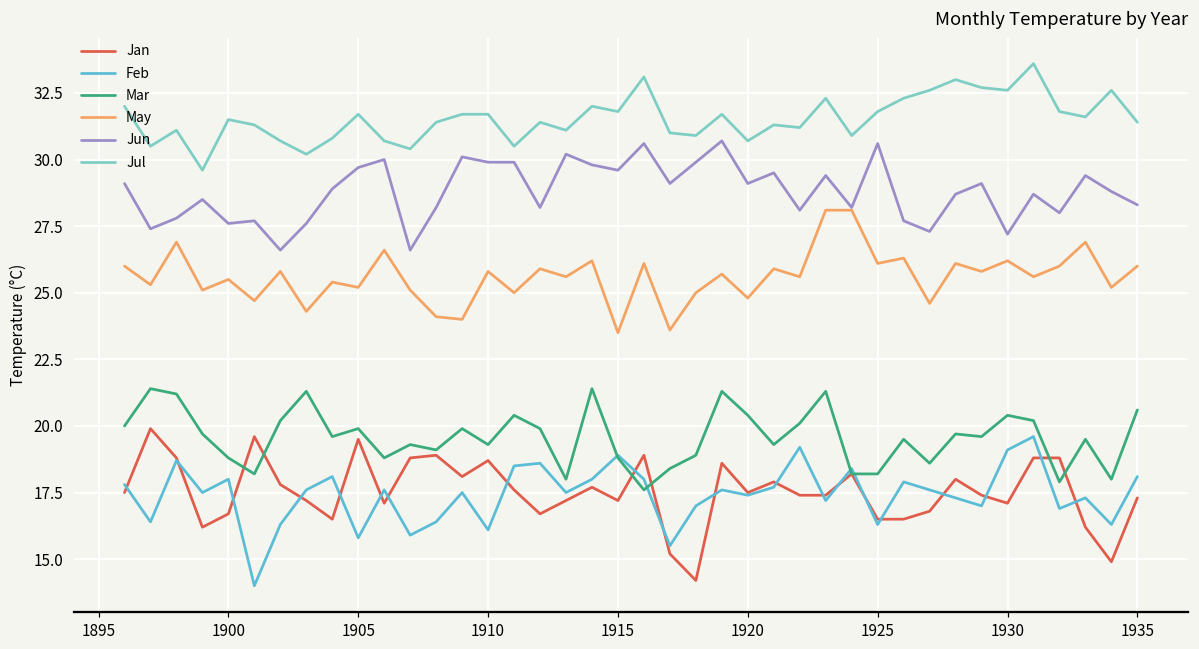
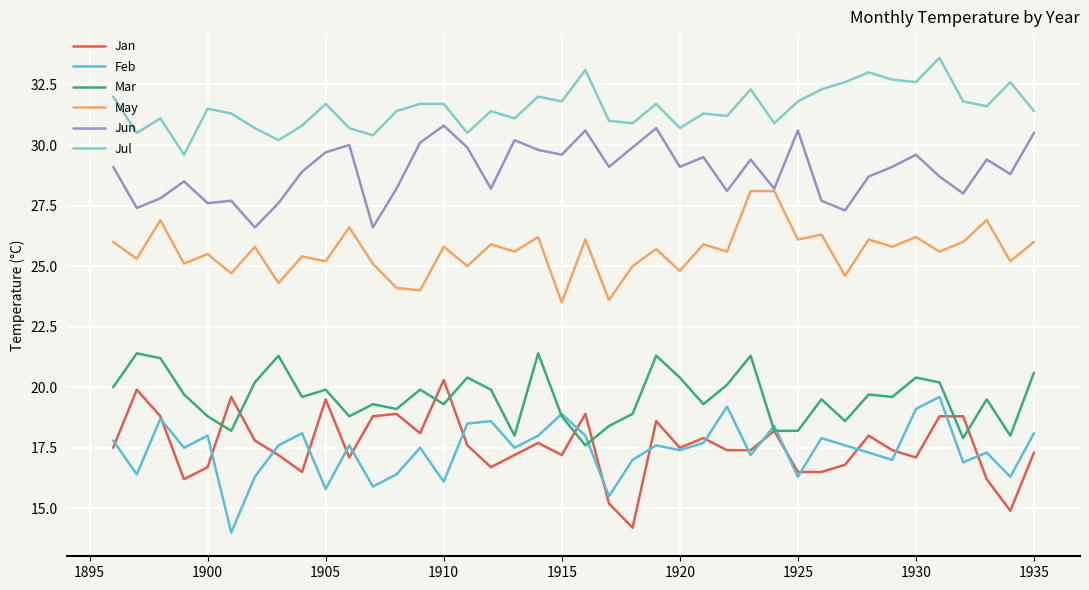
Jan, 1910: 18.7 -> 20.3
Jun, 1910: 29.9 -> 30.8
Jun, 1930: 27.2 -> 29.6
Jun, 1935: 28.3 -> 30.5
